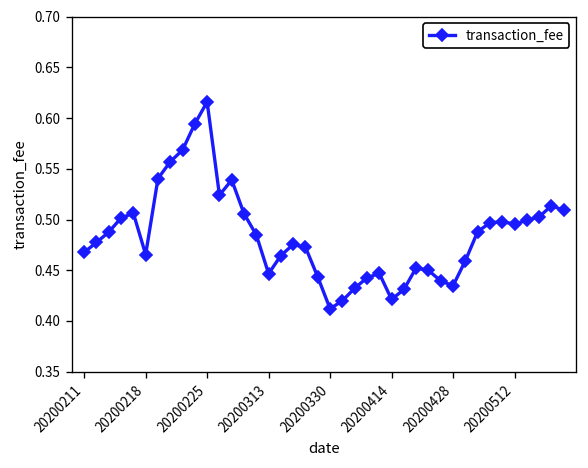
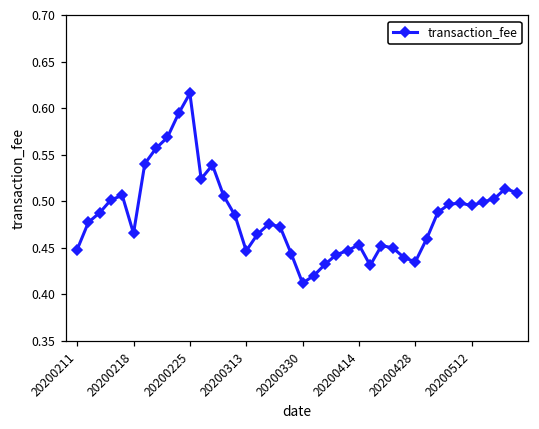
20200211: 0.47 -> 0.45
20200414: 0.42 -> 0.45
